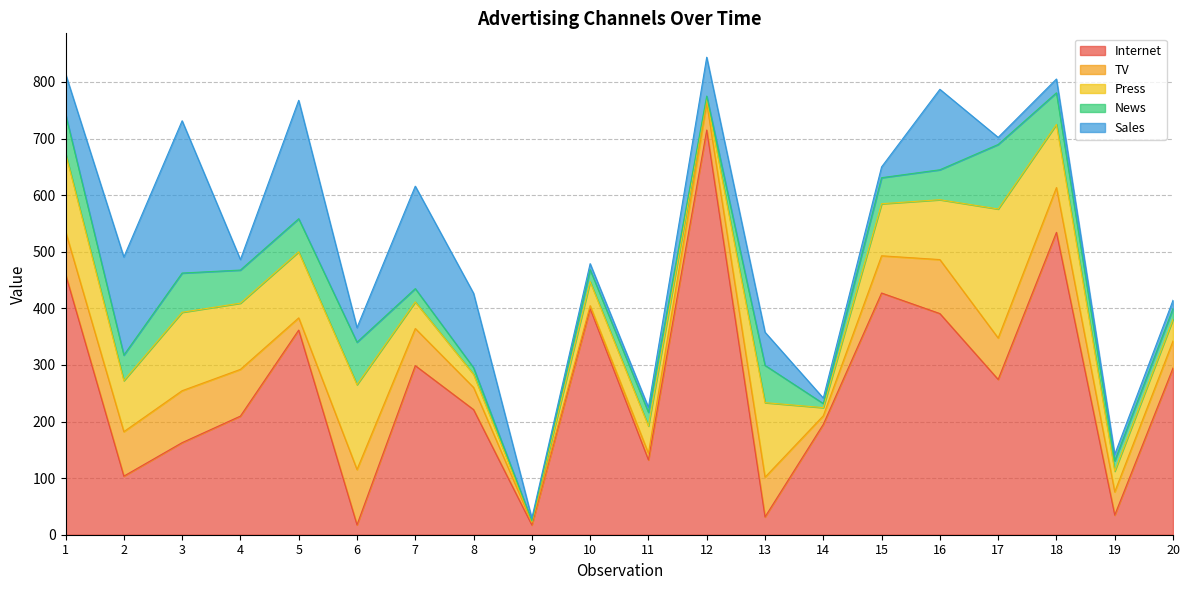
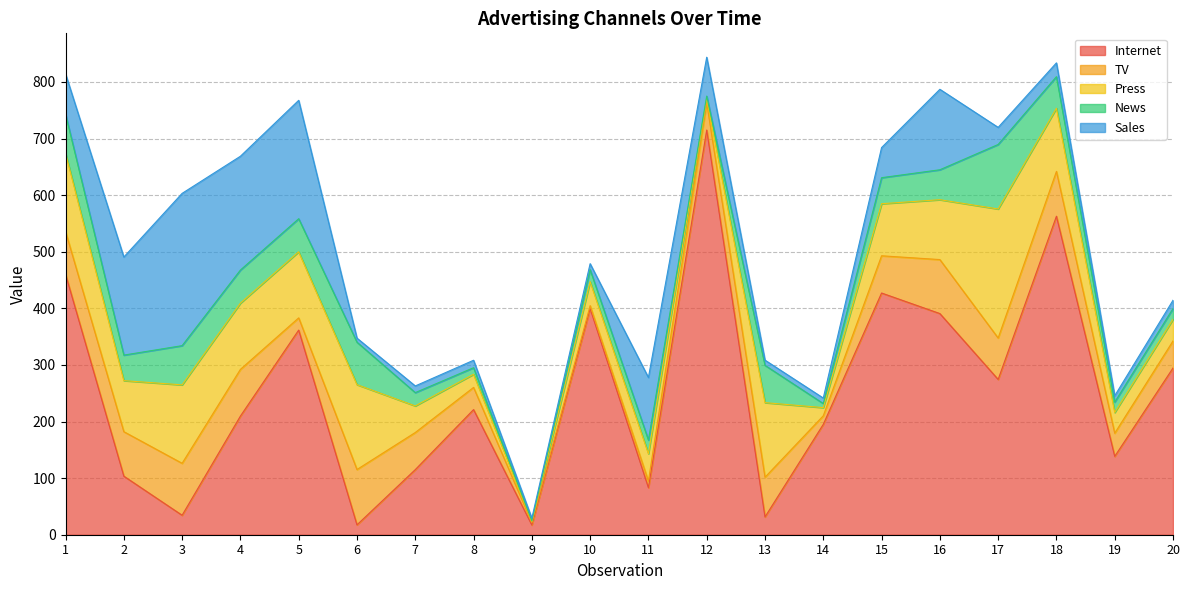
Internet, 3: 160 -> 30
Sales, 4: 20 -> 200
Sales, 6: 30 -> 10
Internet, 7: 300 -> 120
Sales, 7: 180 -> 10
Sales, 8: 130 -> 10
Internet, 11: 130 -> 80
Sales, 11: 10 -> 110
Sales, 13: 60 -> 10
Sales, 15: 20 -> 50
Sales, 17: 10 -> 30
Internet, 18: 530 -> 560
Internet, 19: 30 -> 140
